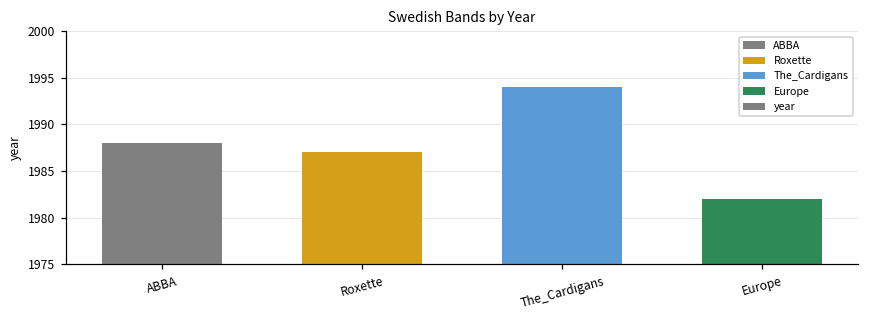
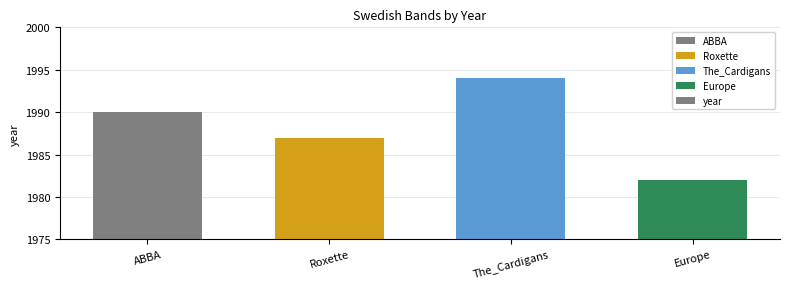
ABBA: 1988 -> 1990
